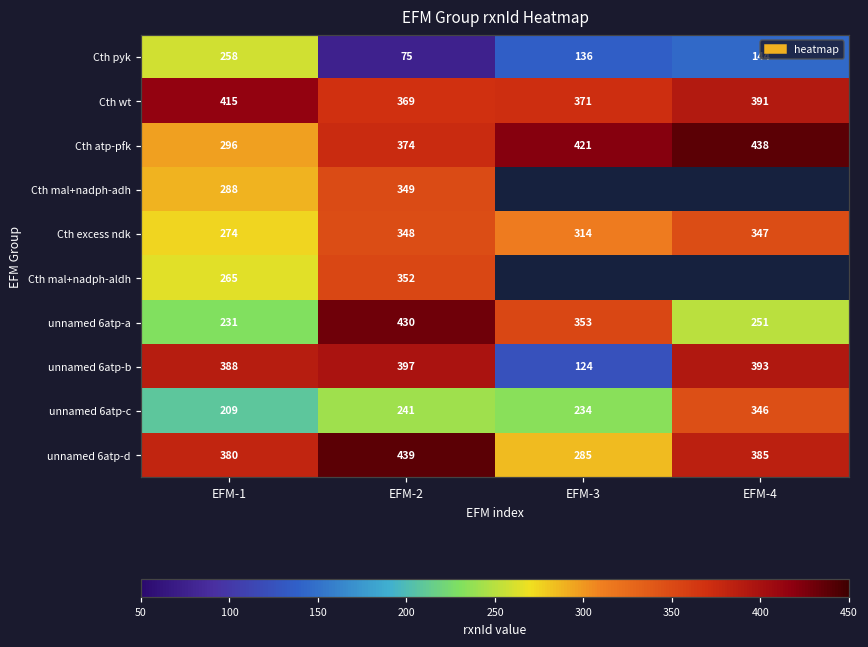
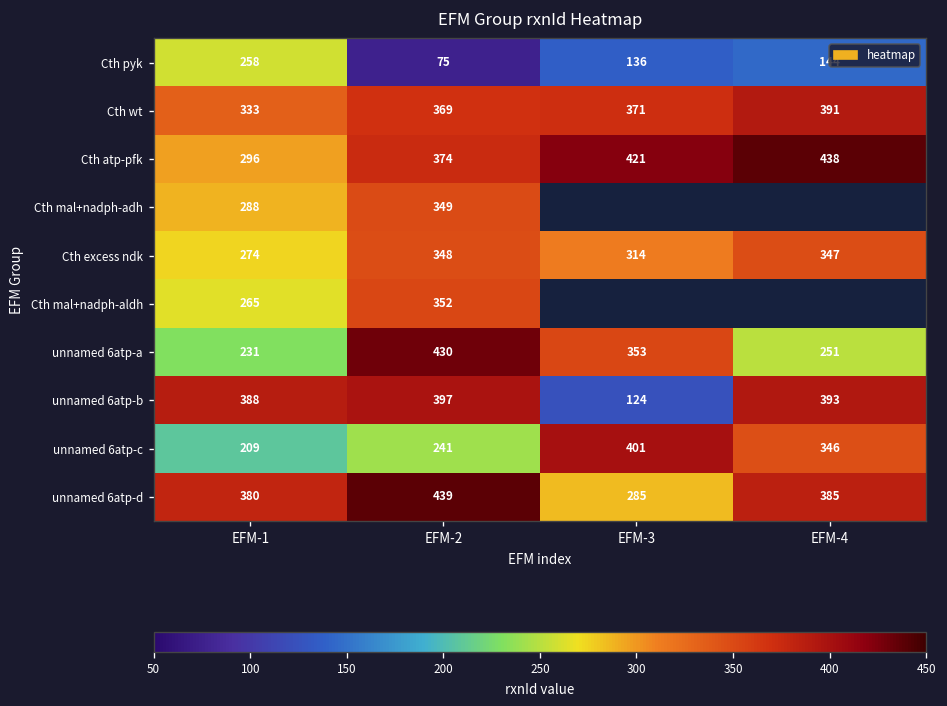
Cth wt, EFM-1: 415 -> 333
unnamed 6atp-c, EFM-3: 234 -> 401
